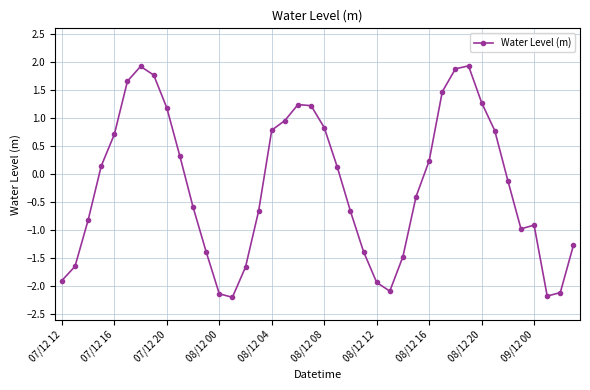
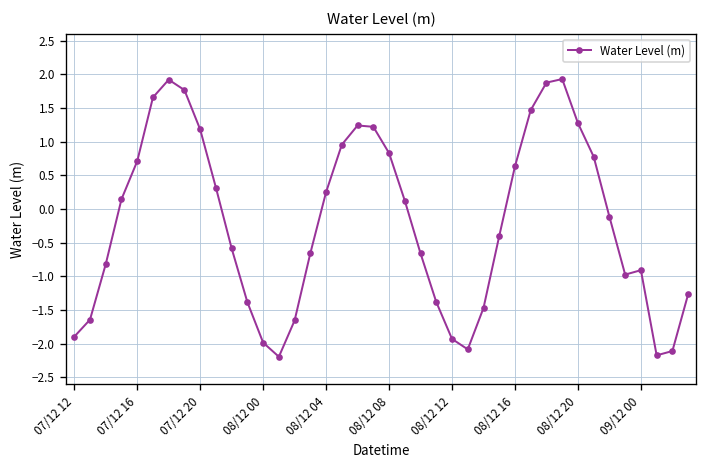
08/12 00: -2.1 -> -2.0
08/12 04: 0.8 -> 0.3
08/12 16: 0.2 -> 0.6
